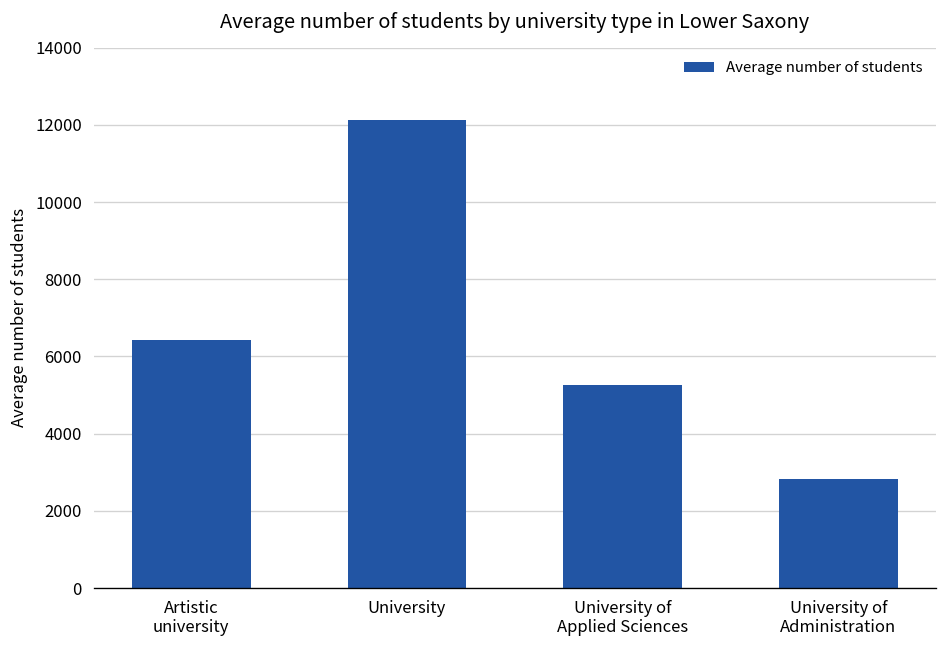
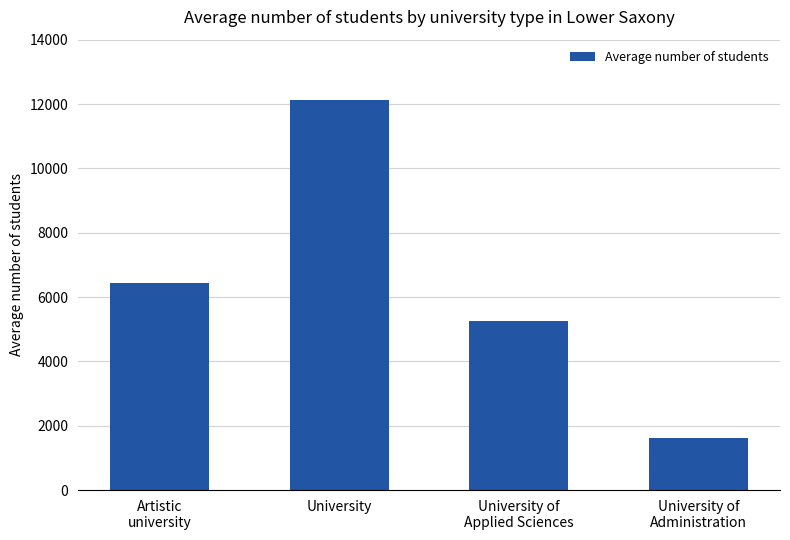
University of Administration: 2800 -> 1600
